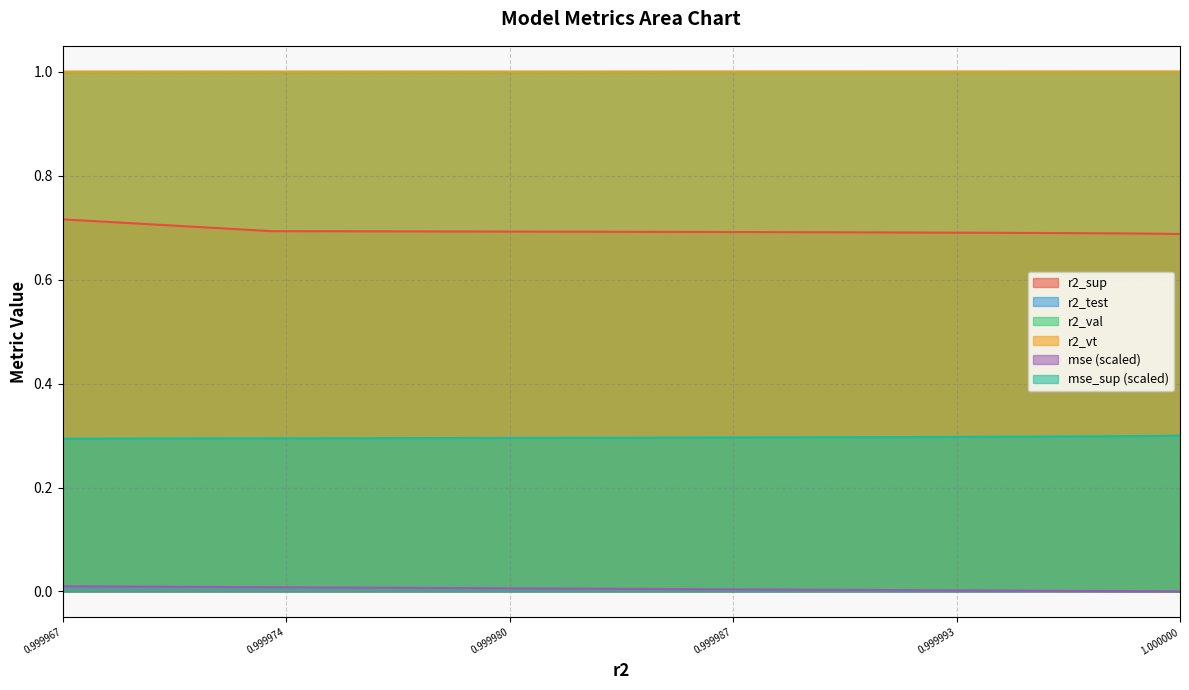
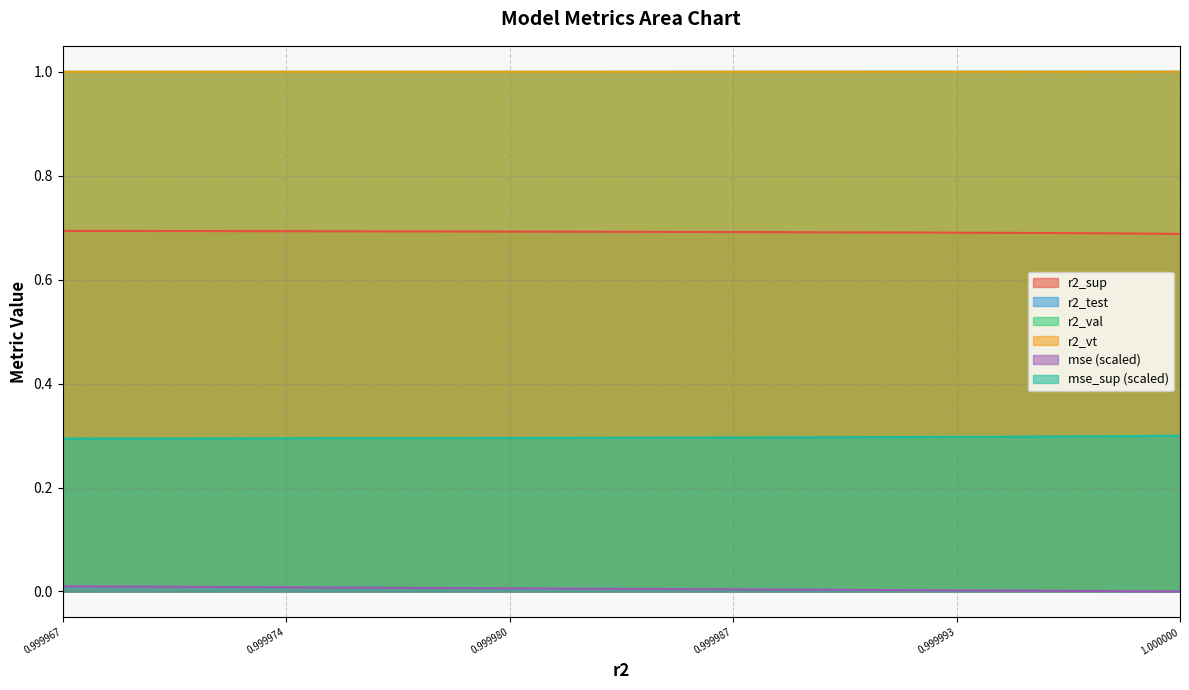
r2_sup, 0.999967: 0.72 -> 0.69
